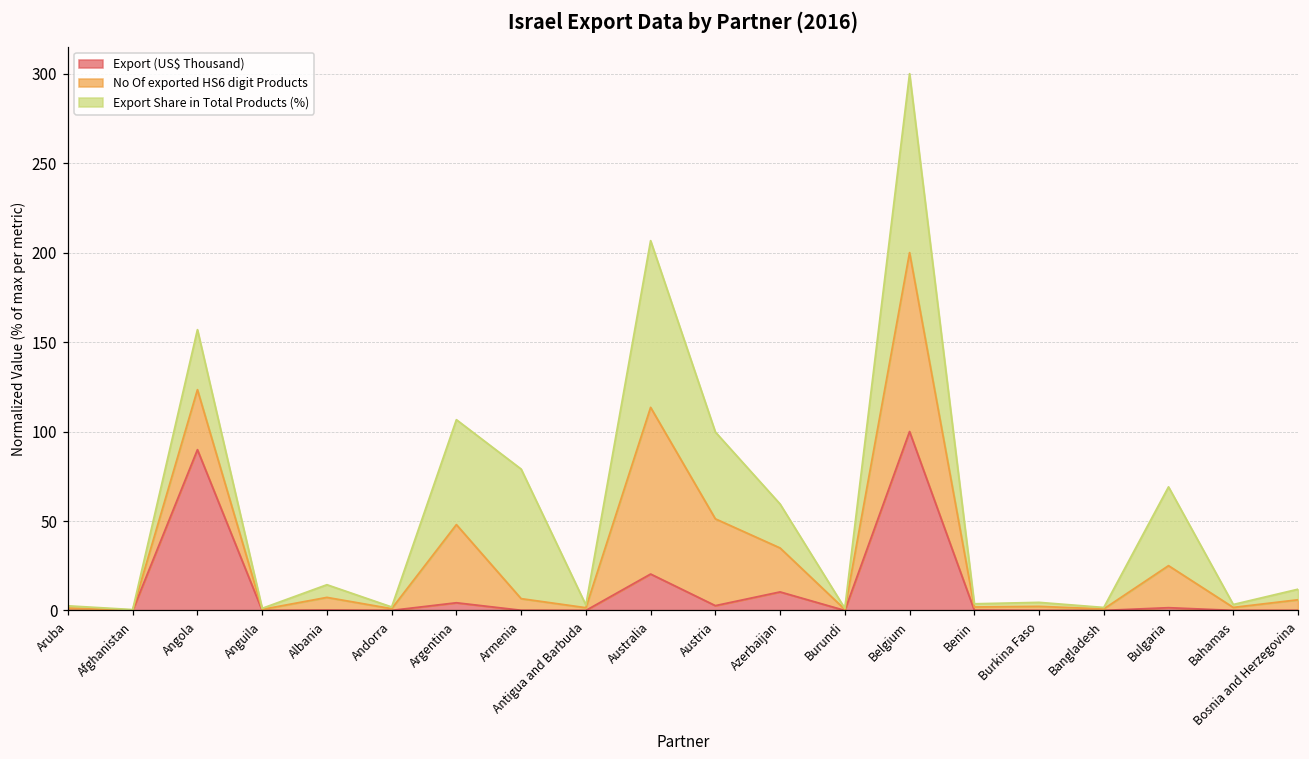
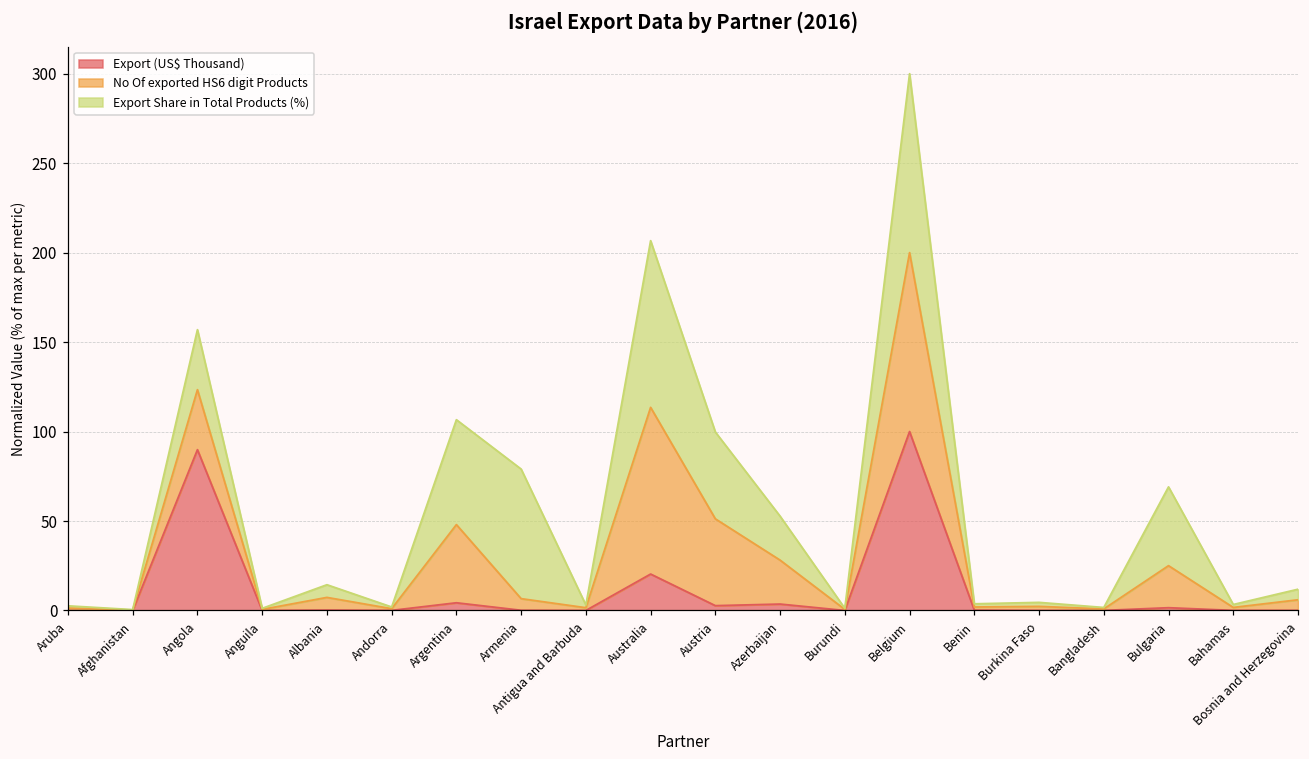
Export (US$ Thousand), Azerbaijan: 10 -> 4
